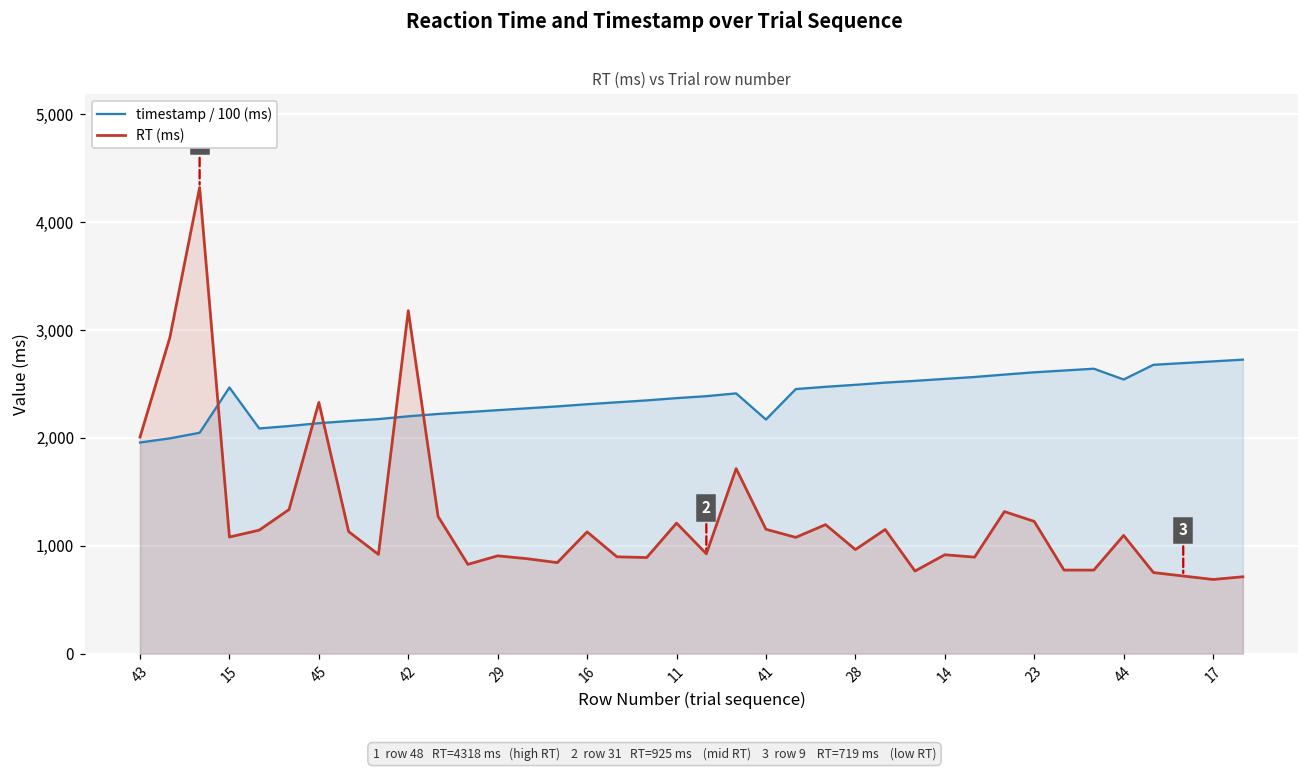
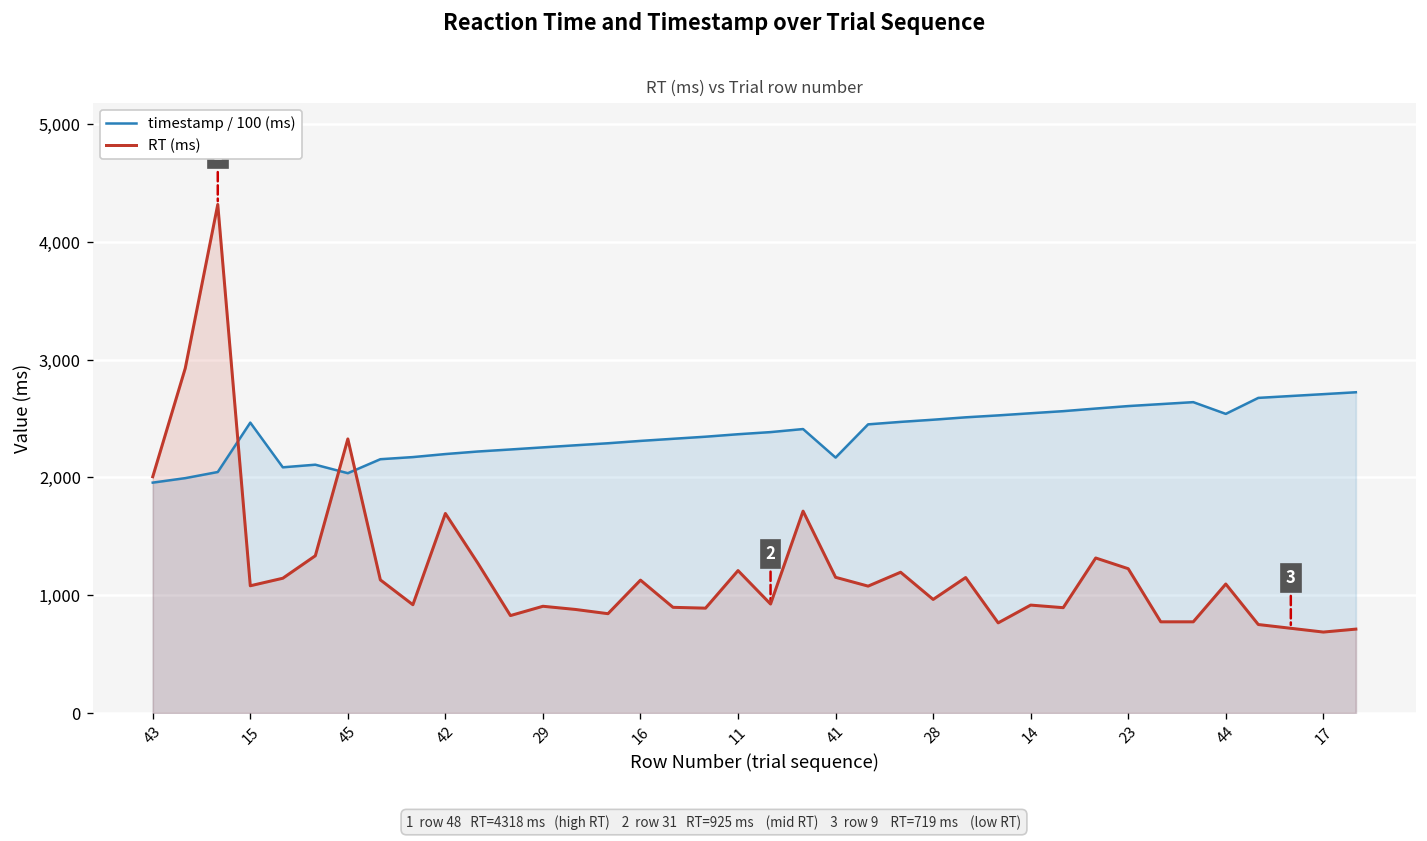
timestamp / 100 (ms), 45: 2,100 -> 2,000
RT (ms), 42: 3,200 -> 1,700
